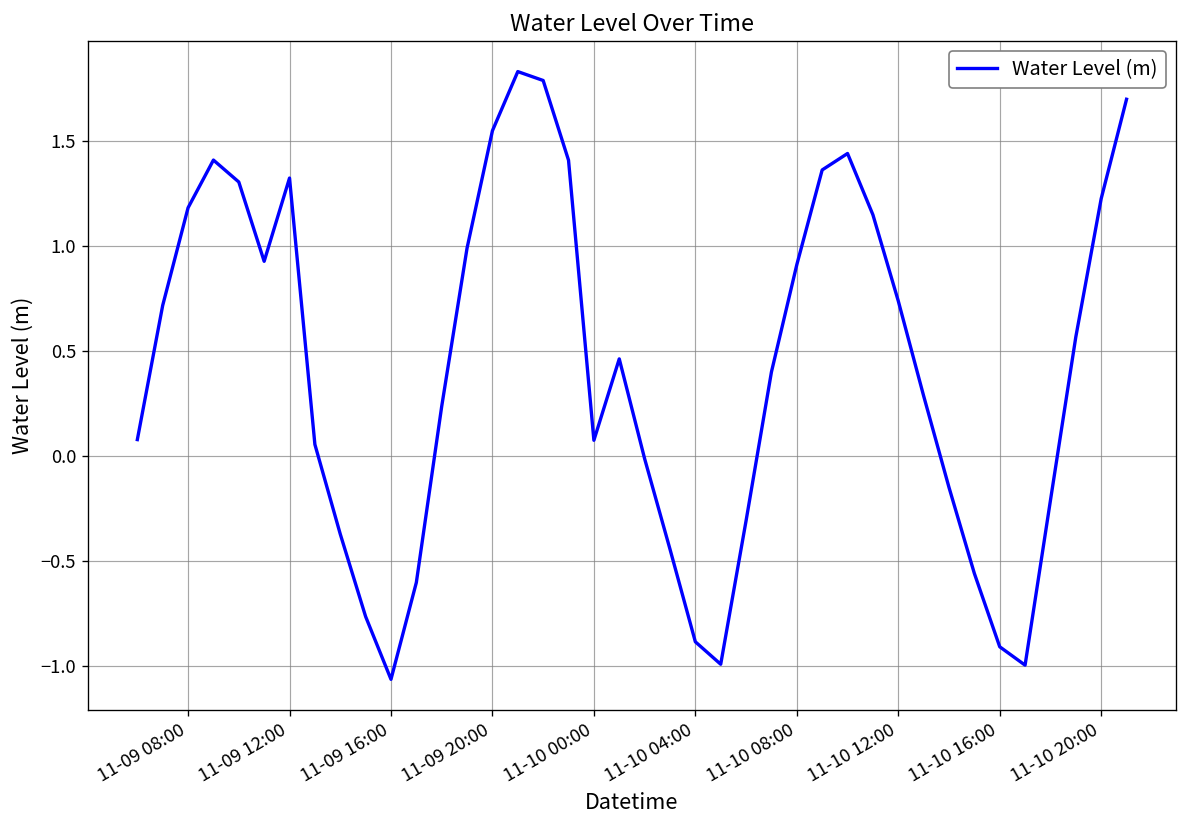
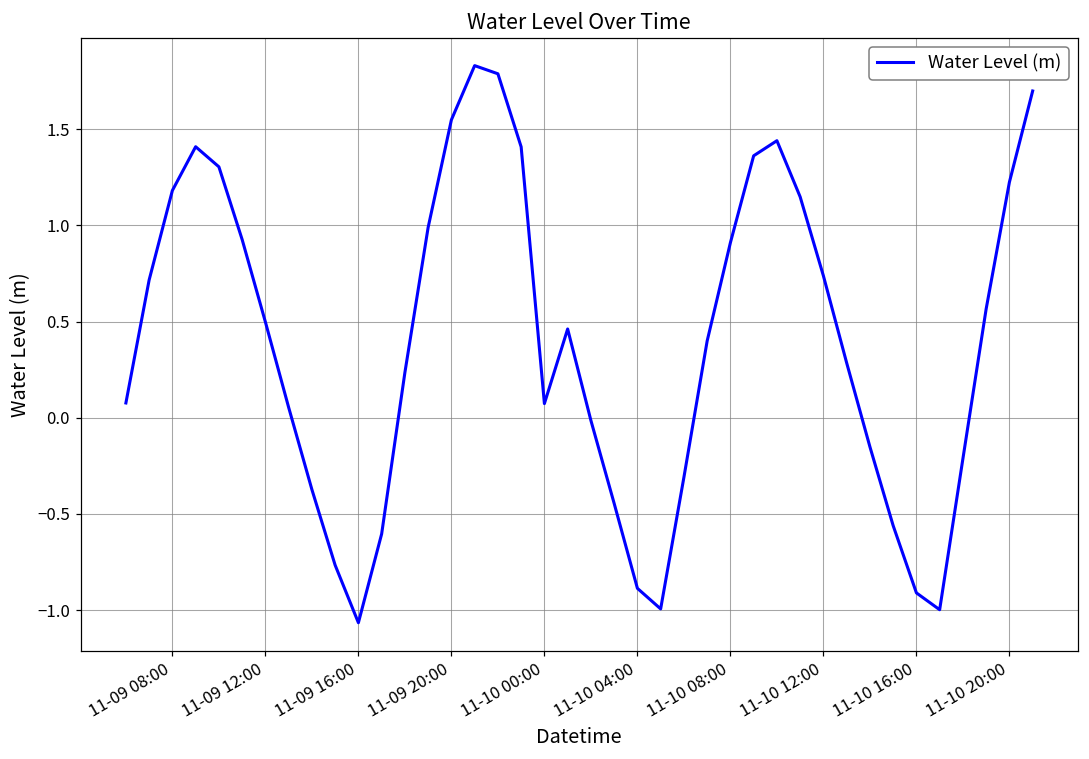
11-09 12:00: 1.32 -> 0.50
